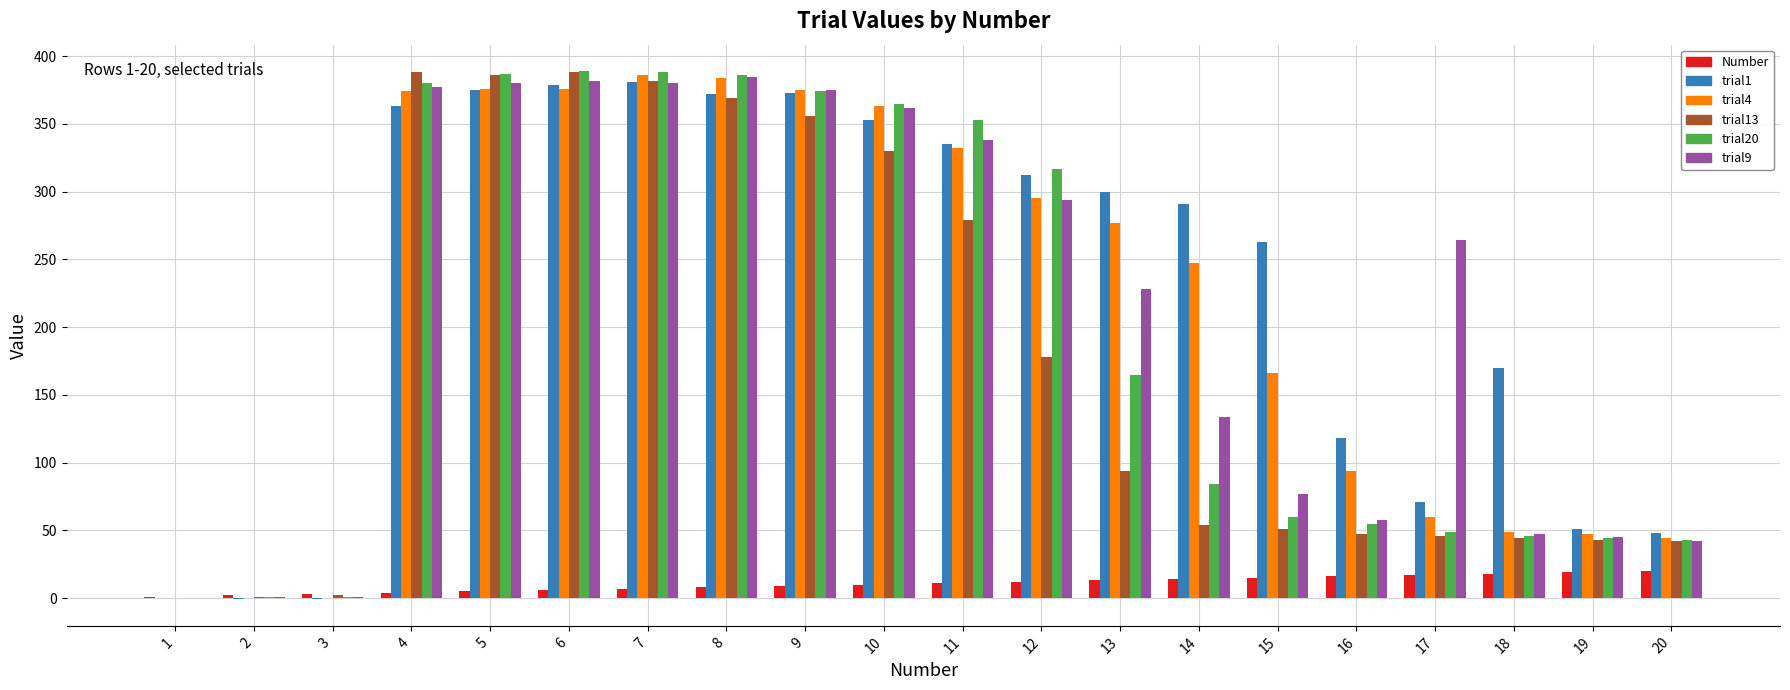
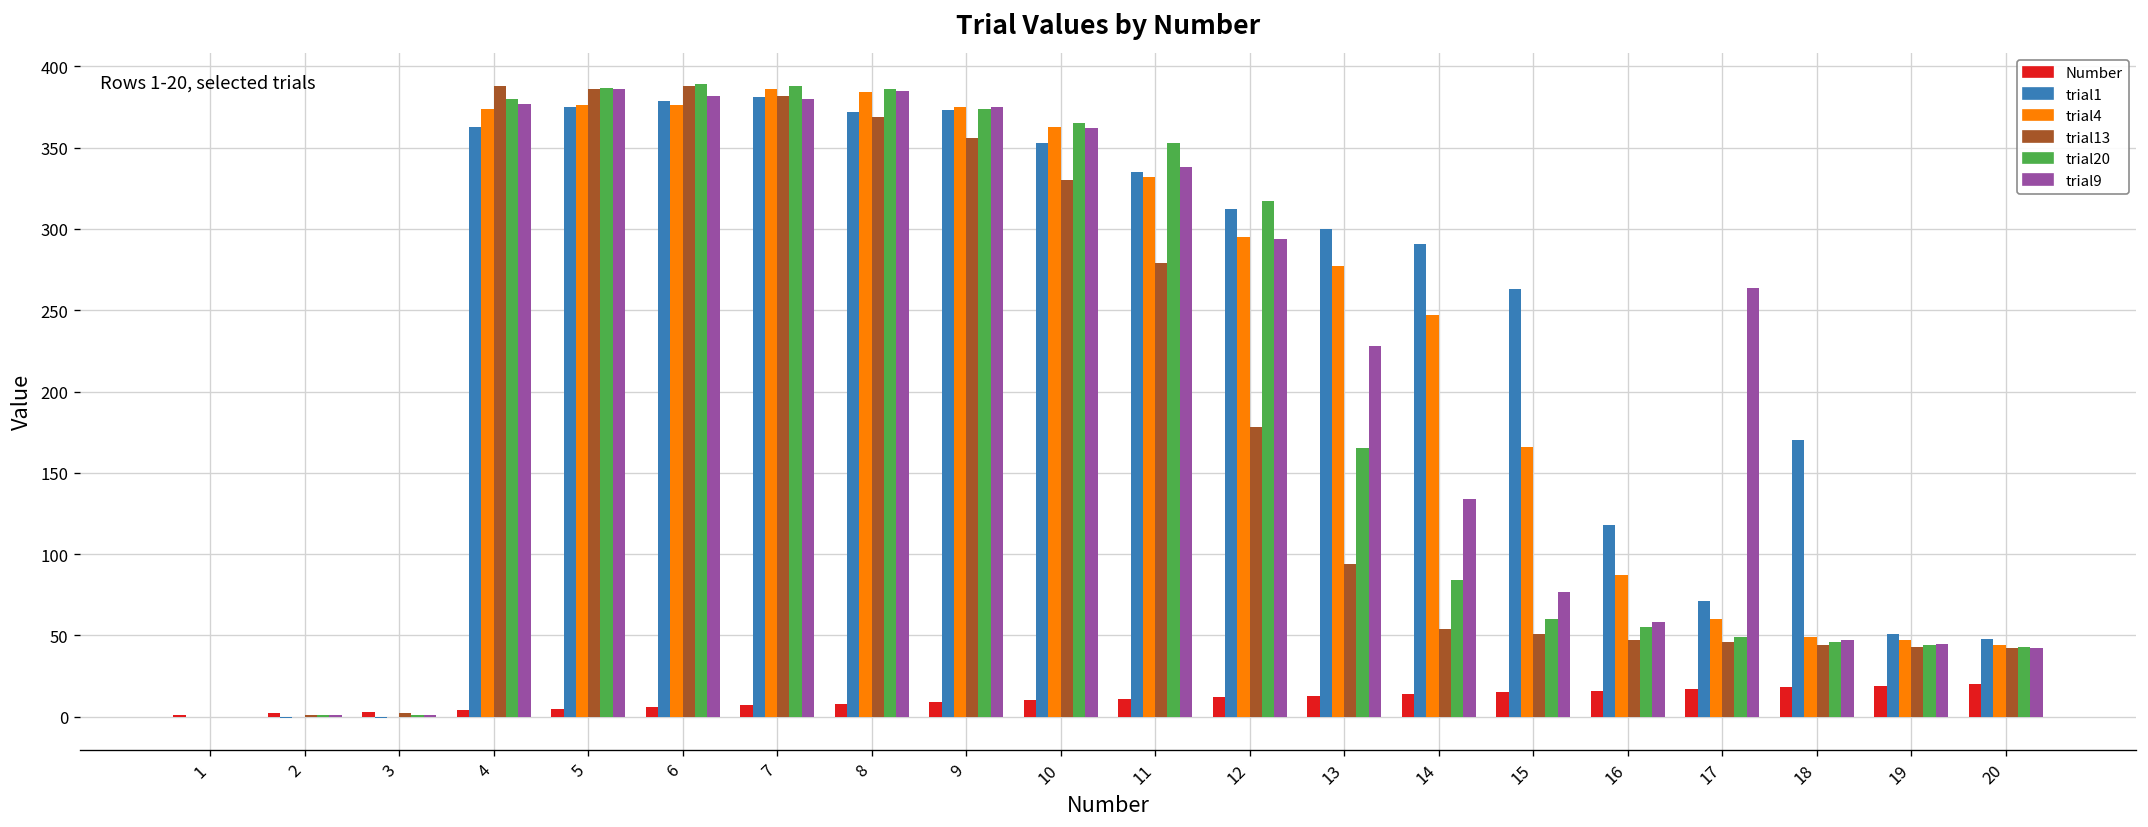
trial9, 5: 380 -> 386
trial4, 16: 94 -> 87
